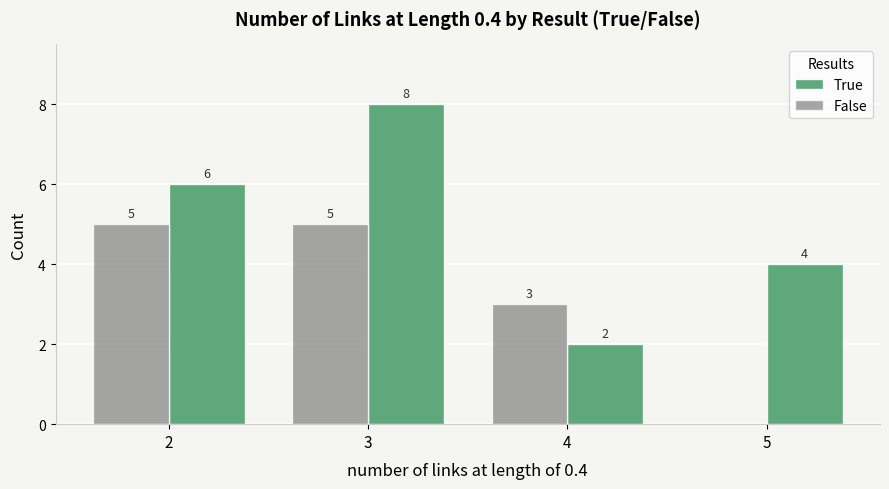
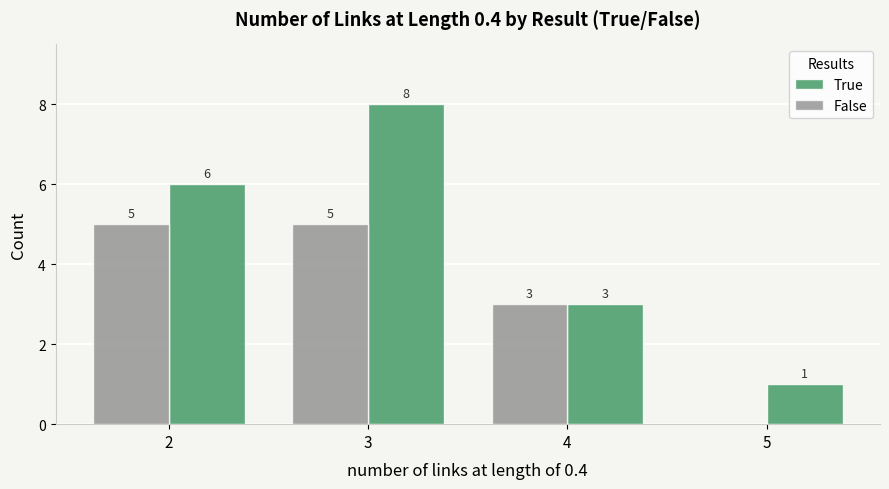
True, 4: 2 -> 3
True, 5: 4 -> 1
